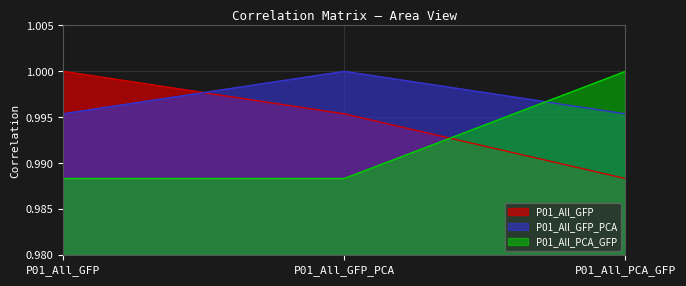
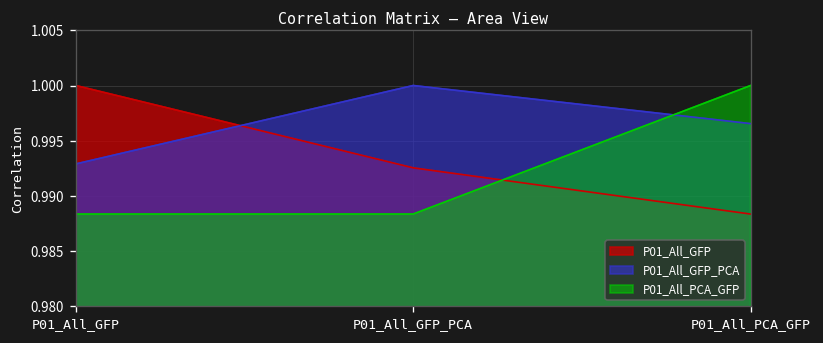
P01_All_GFP_PCA, P01_All_GFP: 0.995 -> 0.993
P01_All_GFP, P01_All_GFP_PCA: 0.995 -> 0.993
P01_All_GFP_PCA, P01_All_PCA_GFP: 0.995 -> 0.997
